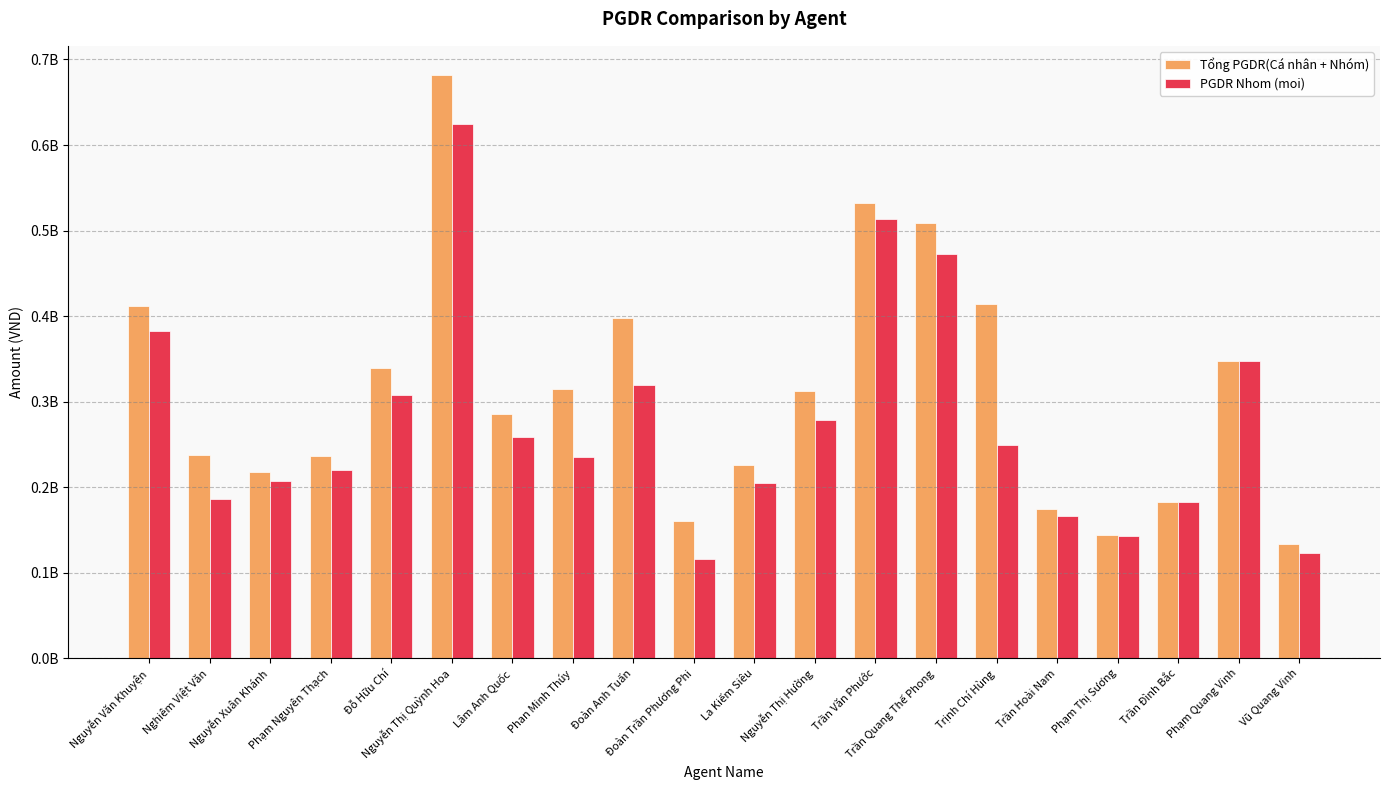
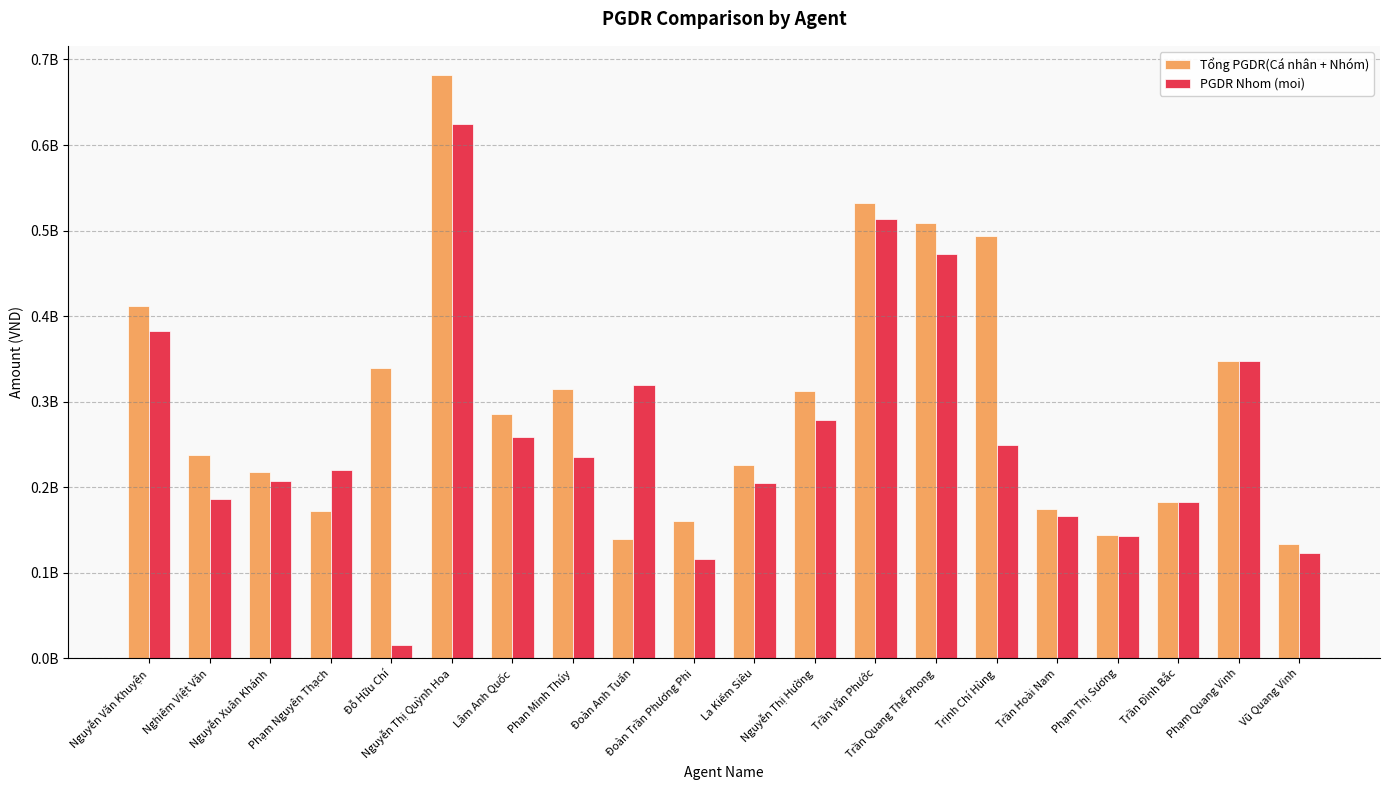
Tổng PGDR(Cá nhân + Nhóm), Phạm Nguyên Thạch: 240000000 -> 170000000
PGDR Nhom (moi), Đỗ Hữu Chí: 310000000 -> 20000000
Tổng PGDR(Cá nhân + Nhóm), Đoàn Anh Tuấn: 400000000 -> 140000000
Tổng PGDR(Cá nhân + Nhóm), Trịnh Chí Hùng: 410000000 -> 490000000
